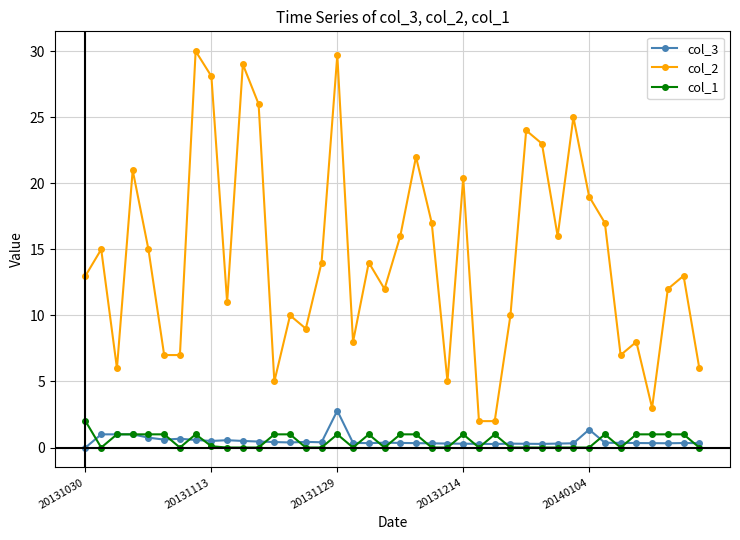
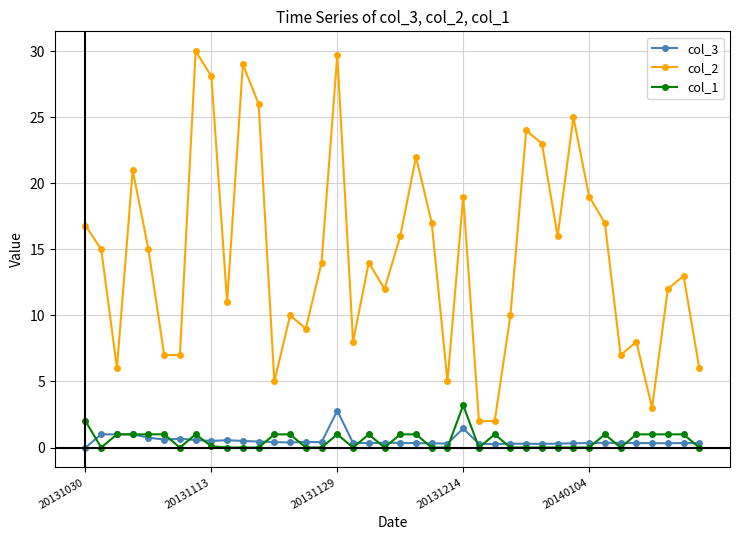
col_2, 20131030: 13.0 -> 16.8
col_3, 20131214: 0.3 -> 1.4
col_2, 20131214: 20.4 -> 19.0
col_1, 20131214: 1.0 -> 3.2
col_3, 20140104: 1.4 -> 0.3
